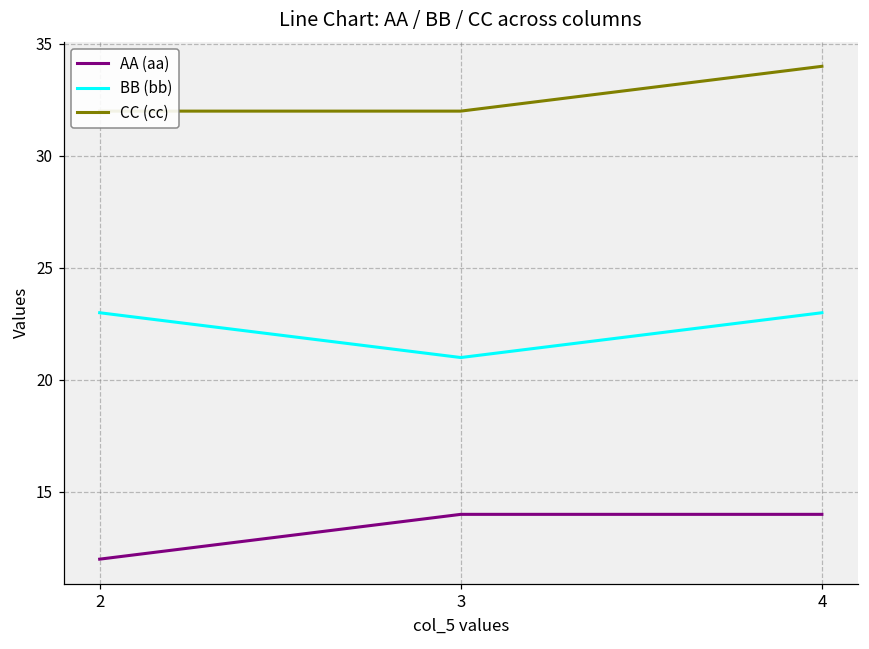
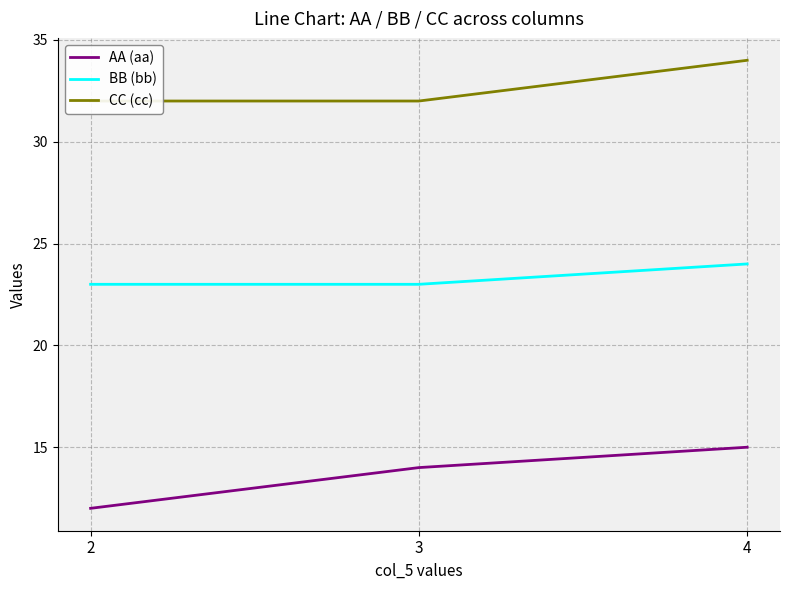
BB (bb), 3: 21 -> 23
AA (aa), 4: 14 -> 15
BB (bb), 4: 23 -> 24
